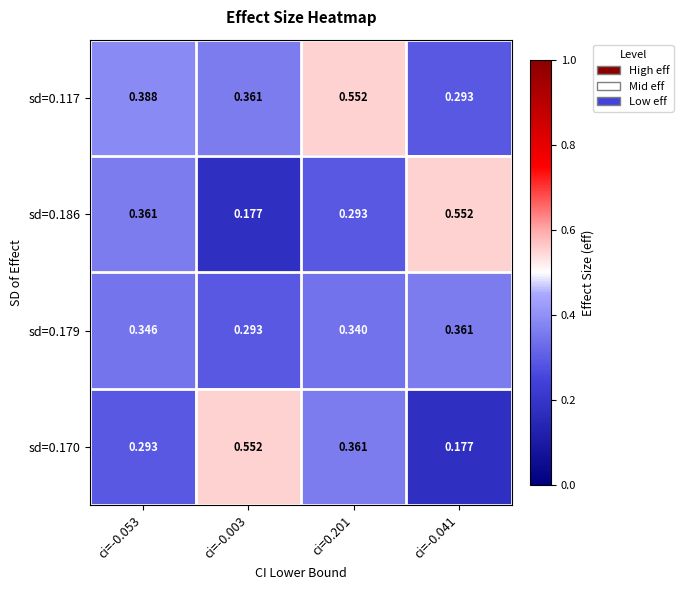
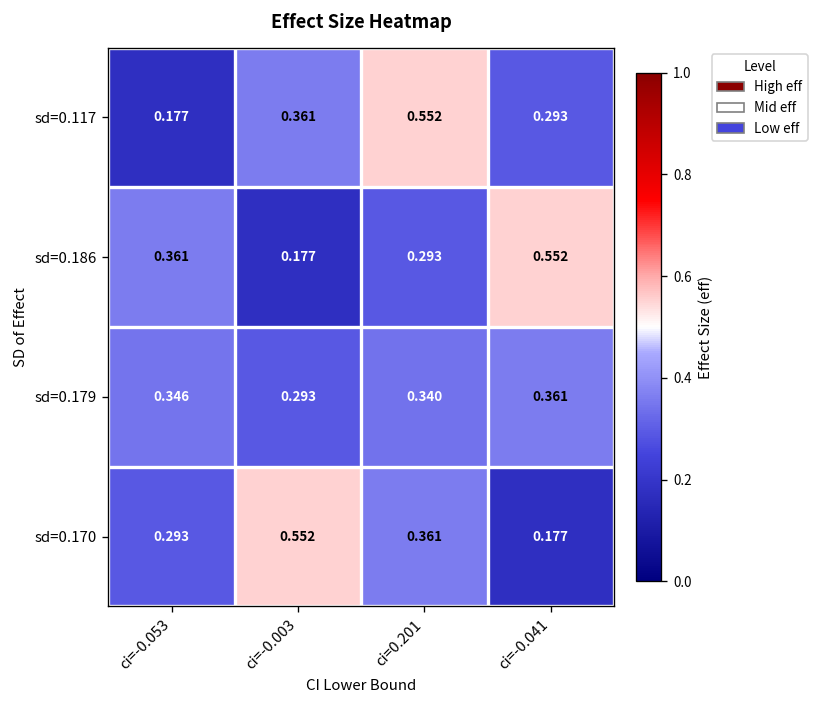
sd=0.117, ci=-0.053: 0.388 -> 0.177
